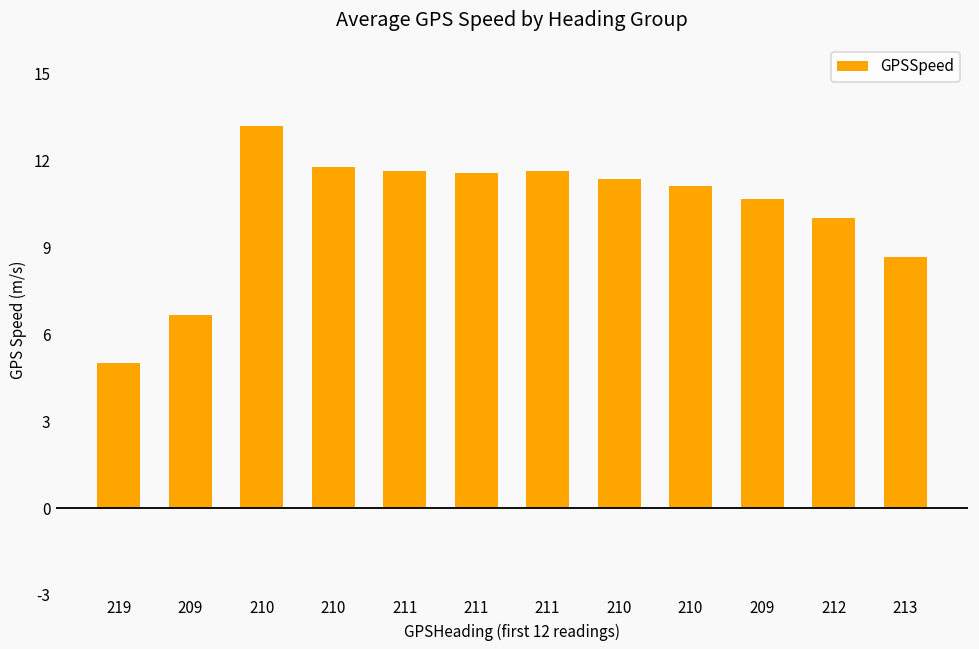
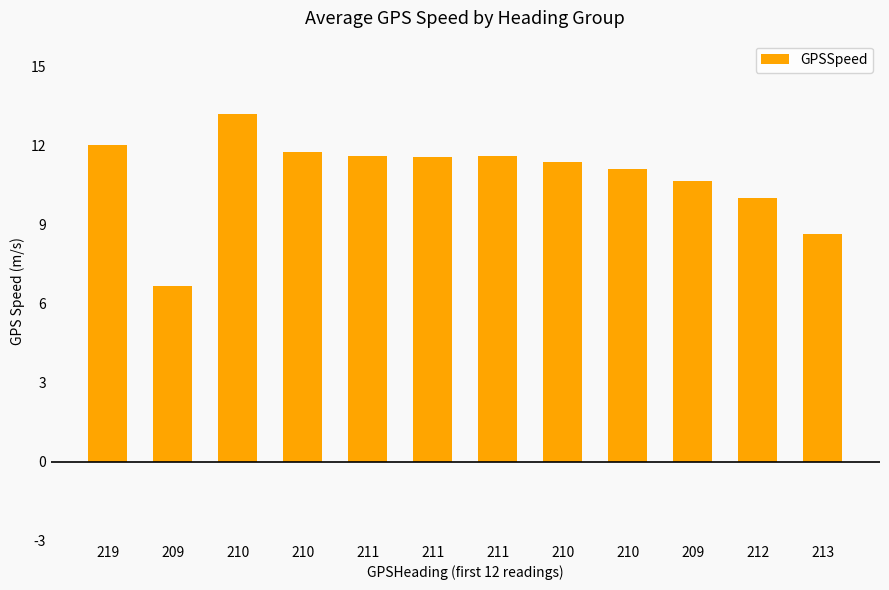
219: 5.0 -> 12.1
